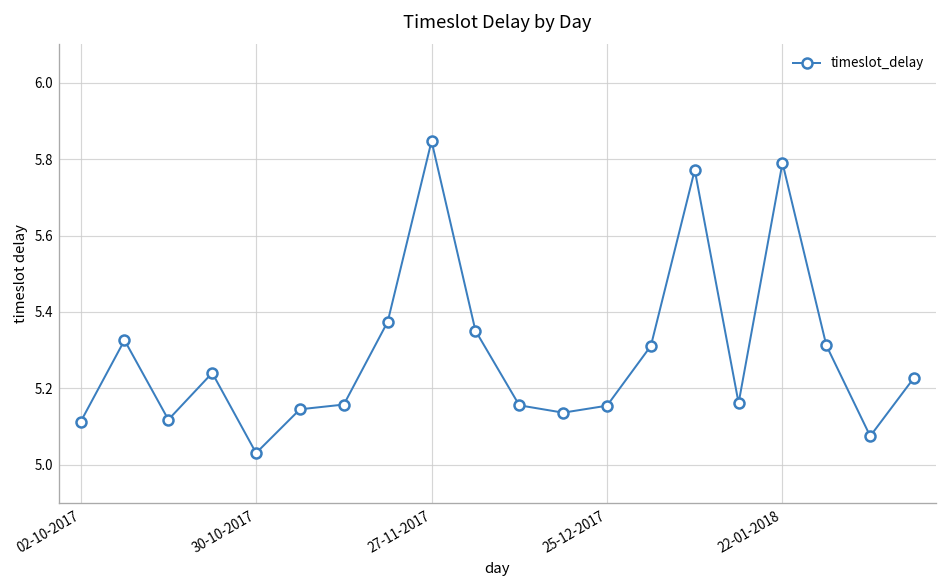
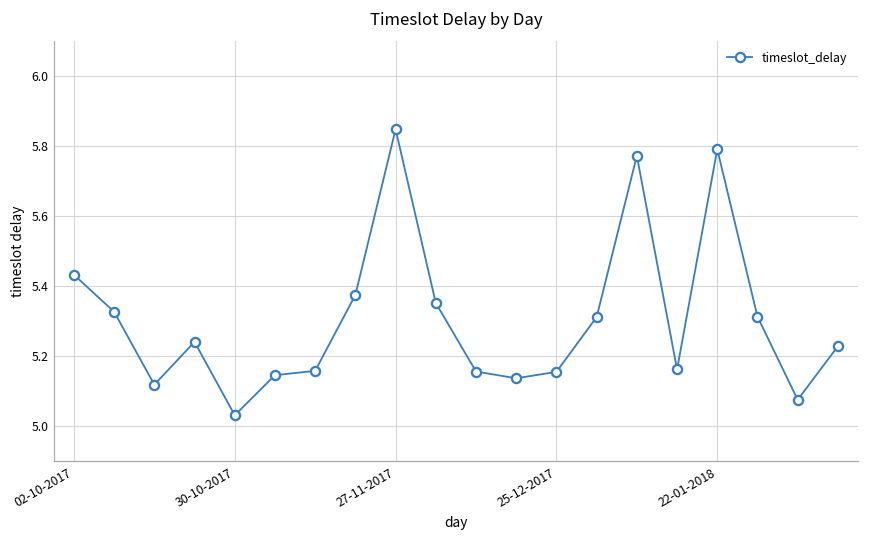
02-10-2017: 5.11 -> 5.43
